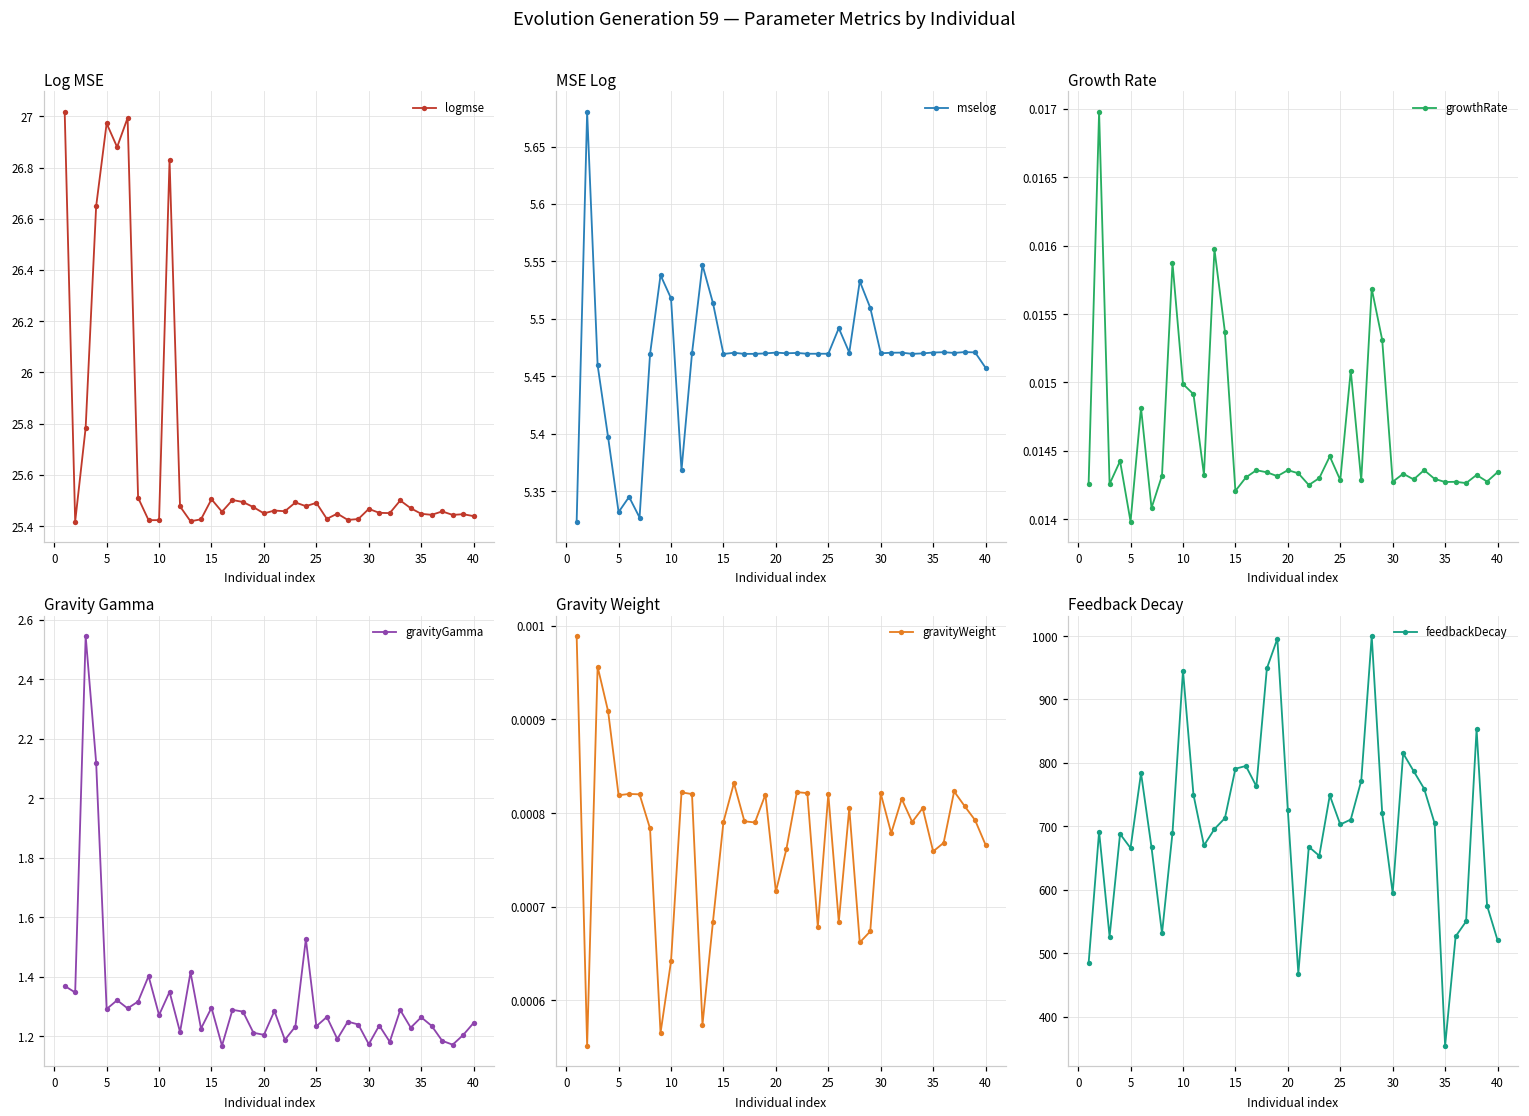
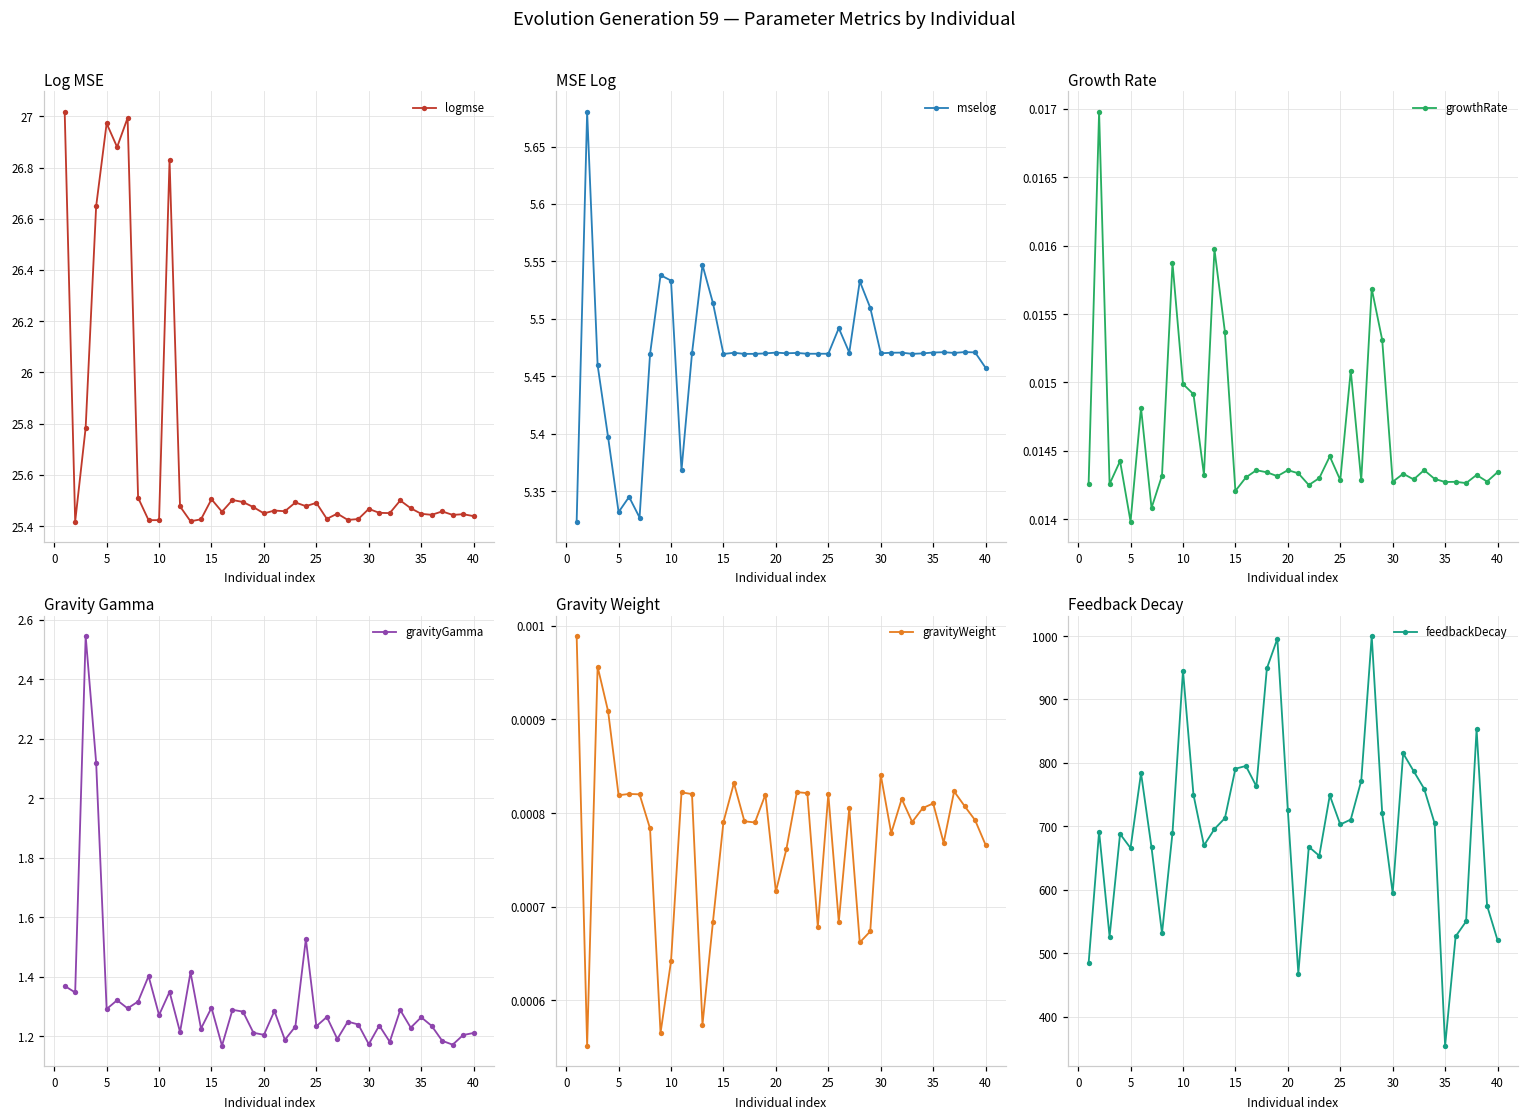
MSE Log, 10: 5.518 -> 5.533
Gravity Gamma, 40: 1.25 -> 1.21
Gravity Weight, 30: 0.00082 -> 0.00084
Gravity Weight, 35: 0.00076 -> 0.00081
